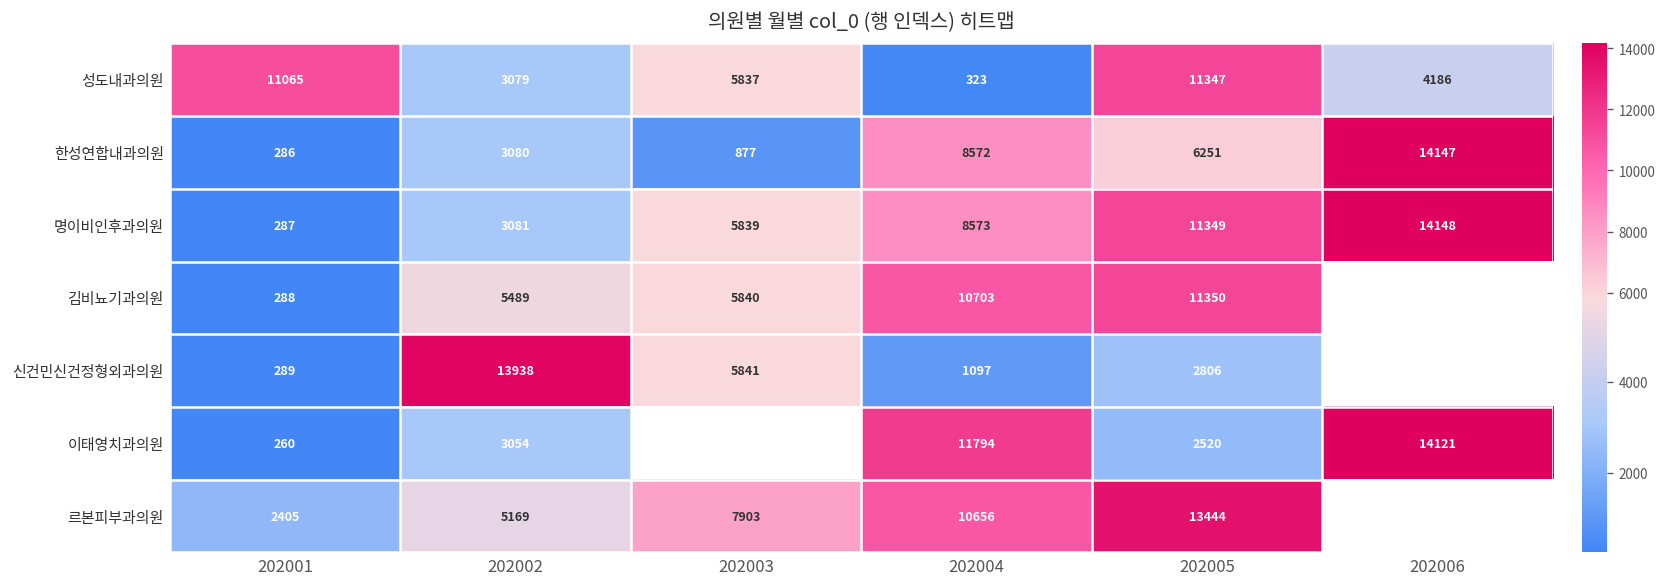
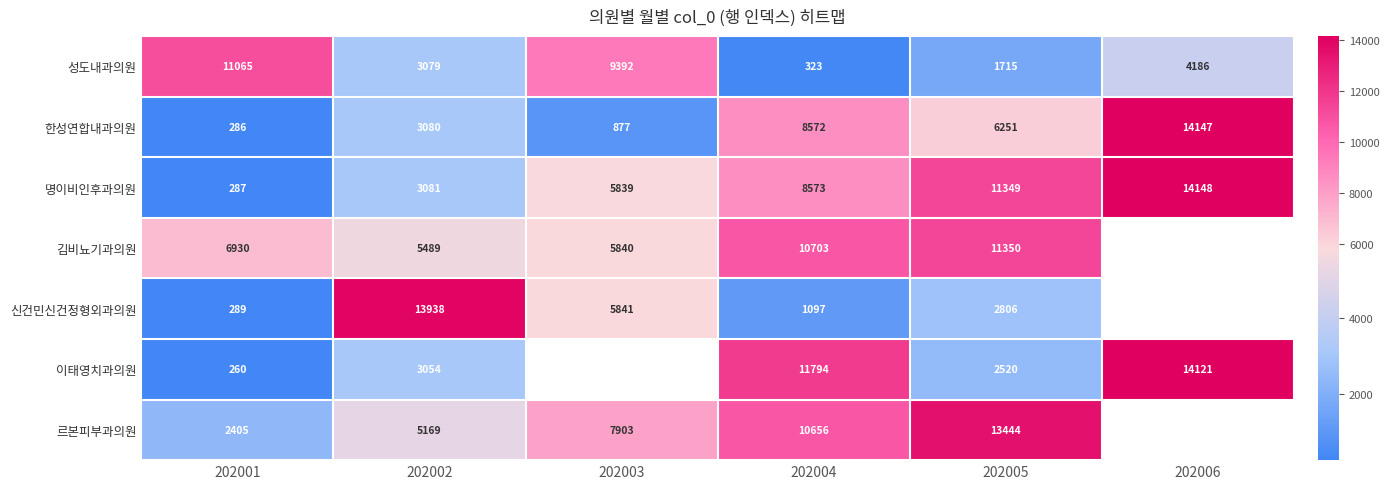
성도내과의원, 202003: 5837 -> 9392
성도내과의원, 202005: 11347 -> 1715
김비뇨기과의원, 202001: 288 -> 6930
